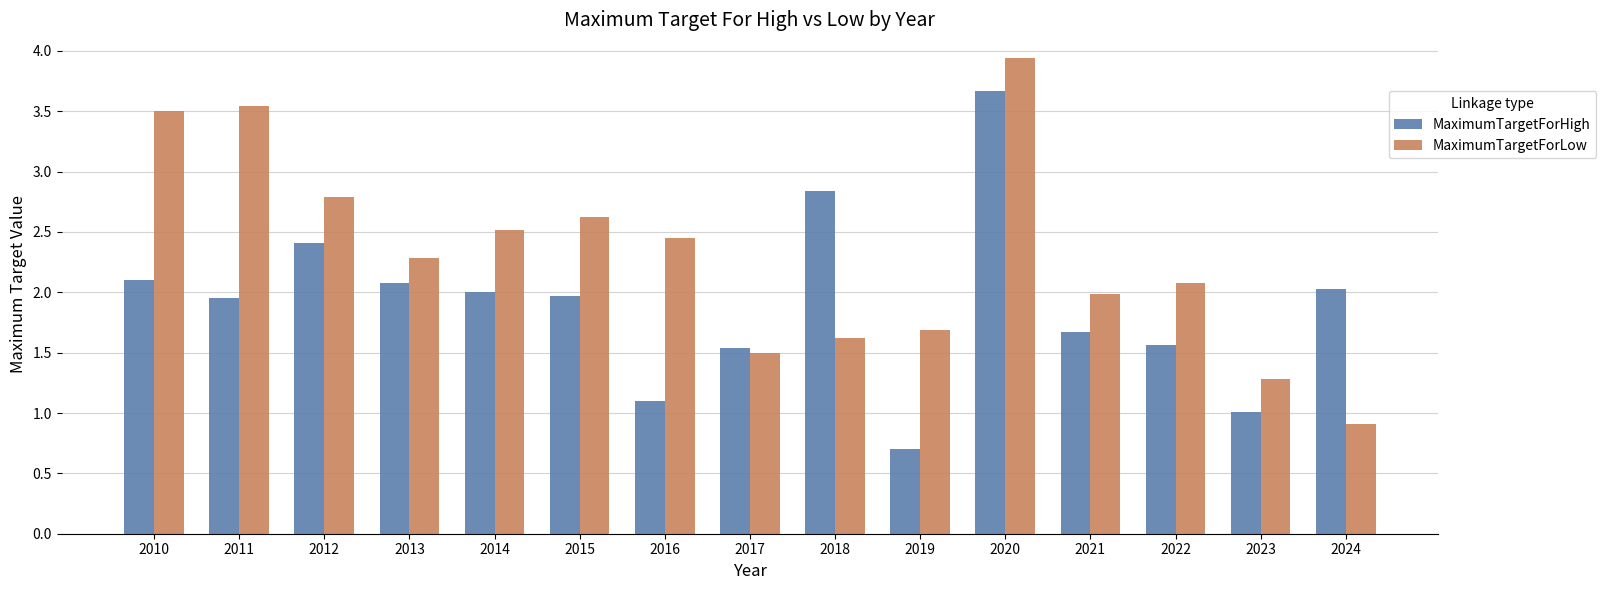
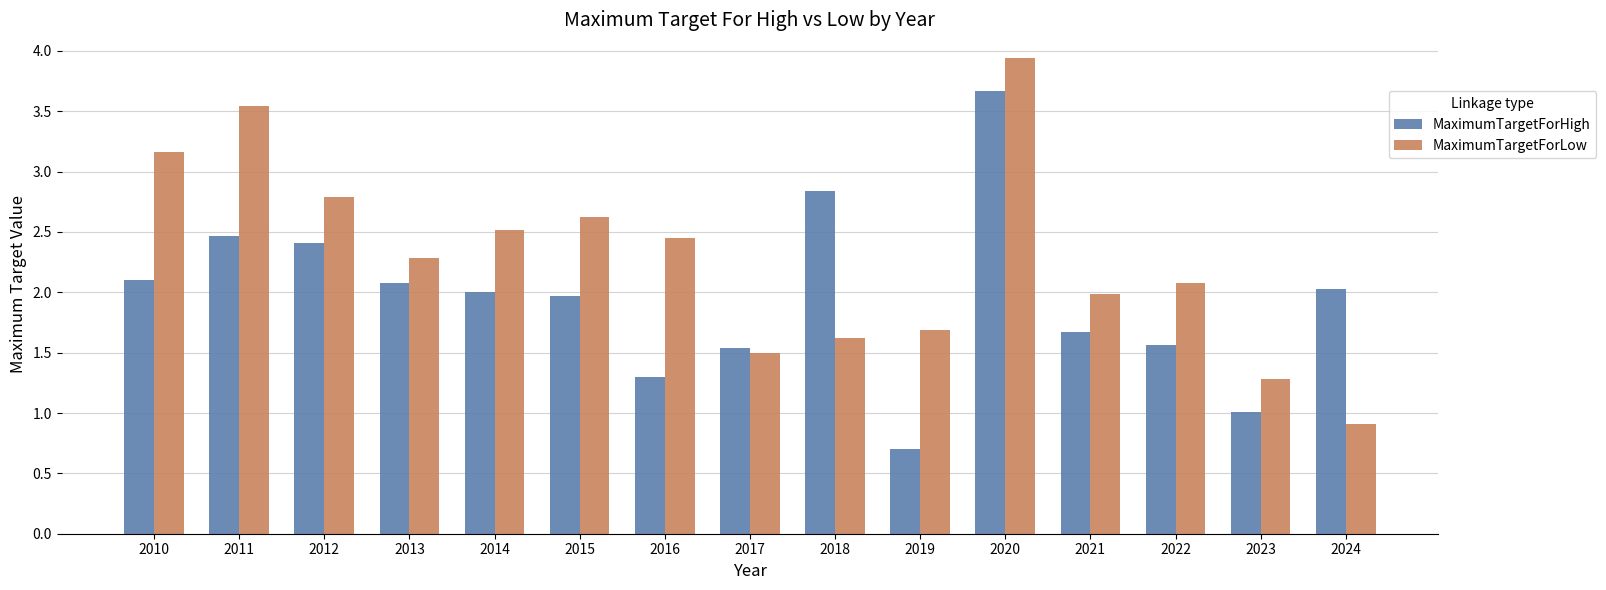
MaximumTargetForLow, 2010: 3.50 -> 3.16
MaximumTargetForHigh, 2011: 1.95 -> 2.47
MaximumTargetForHigh, 2016: 1.1 -> 1.3
